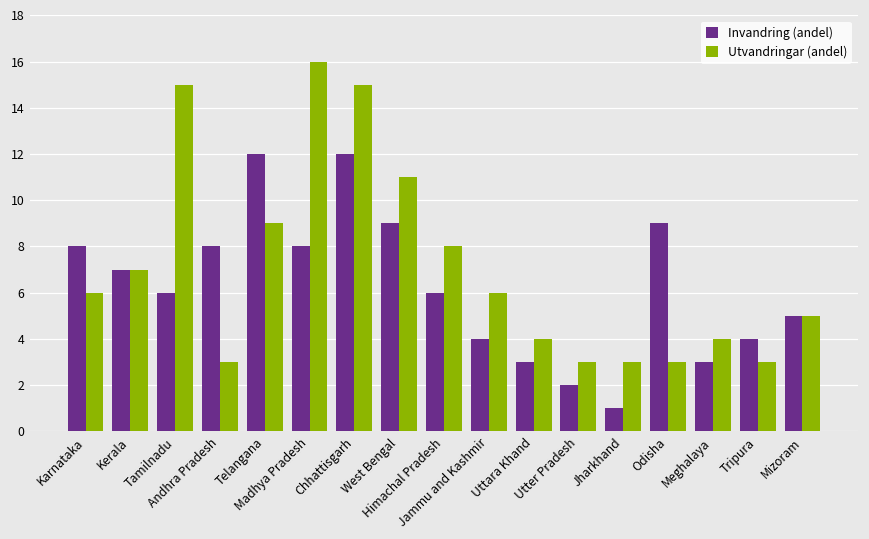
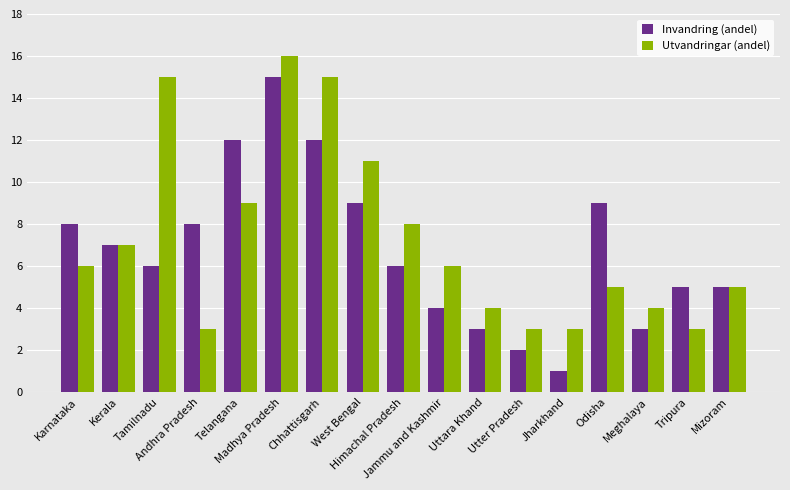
Invandring (andel), Madhya Pradesh: 8 -> 15
Utvandringar (andel), Odisha: 3 -> 5
Invandring (andel), Tripura: 4 -> 5
